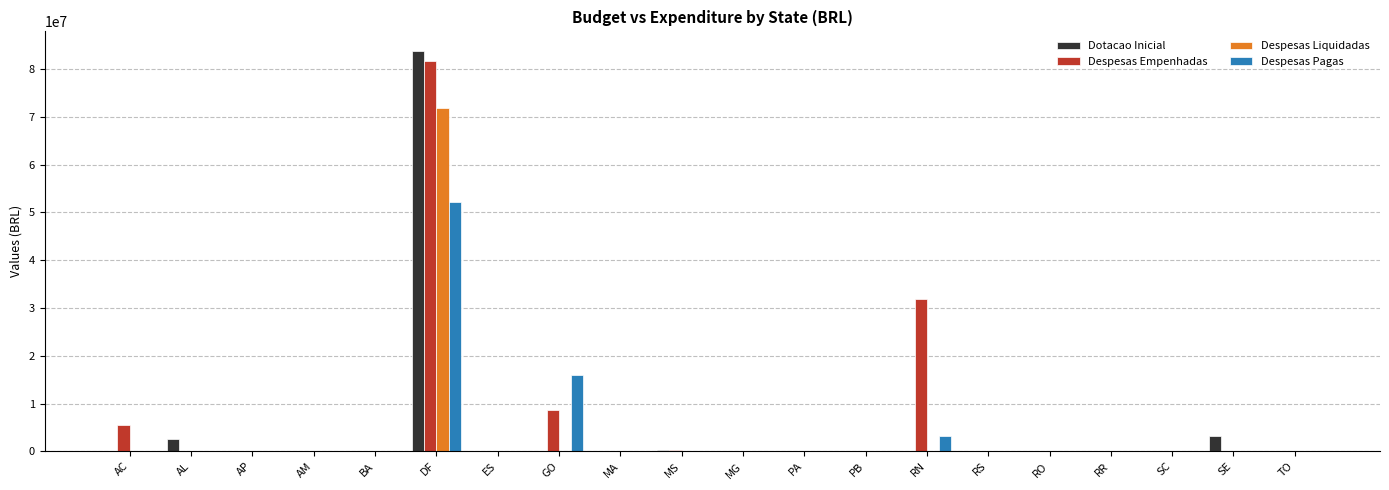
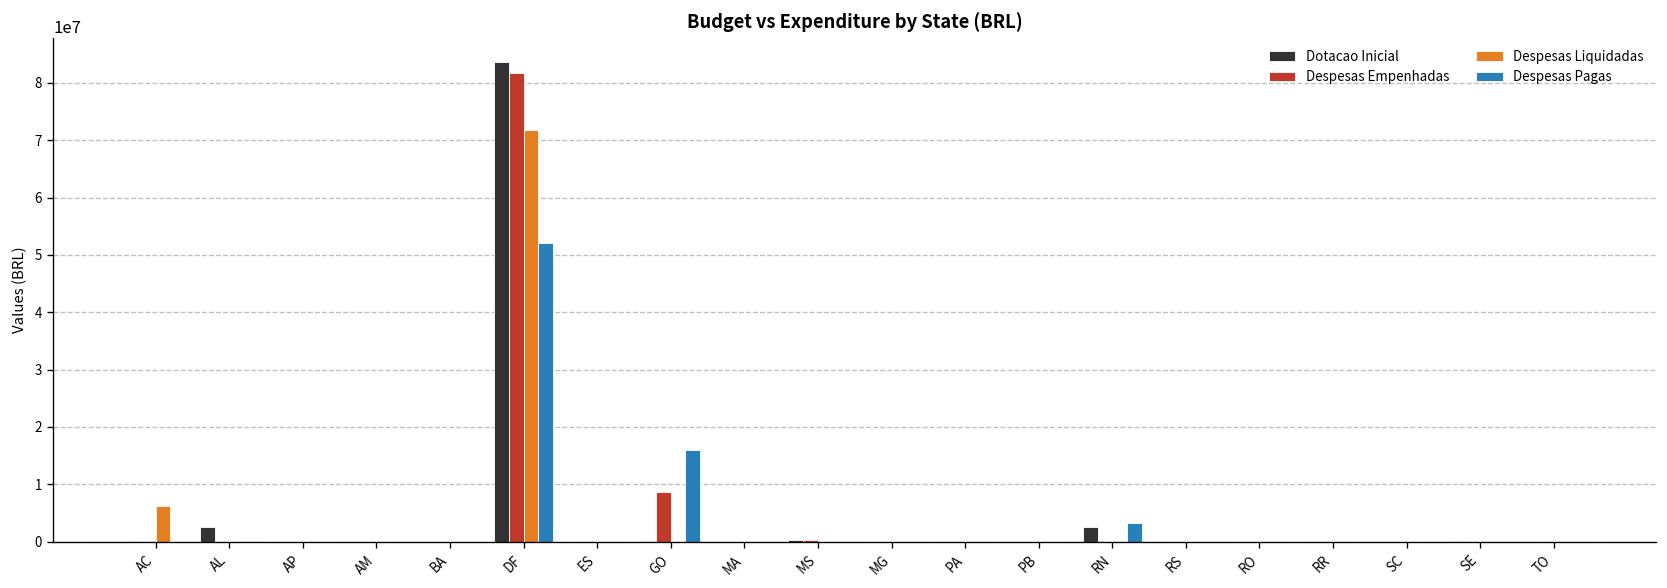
Despesas Empenhadas, AC: 6000000 -> 0
Despesas Liquidadas, AC: 0 -> 6000000
Dotacao Inicial, RN: 0 -> 3000000
Despesas Empenhadas, RN: 32000000 -> 0
Dotacao Inicial, SE: 3000000 -> 0
